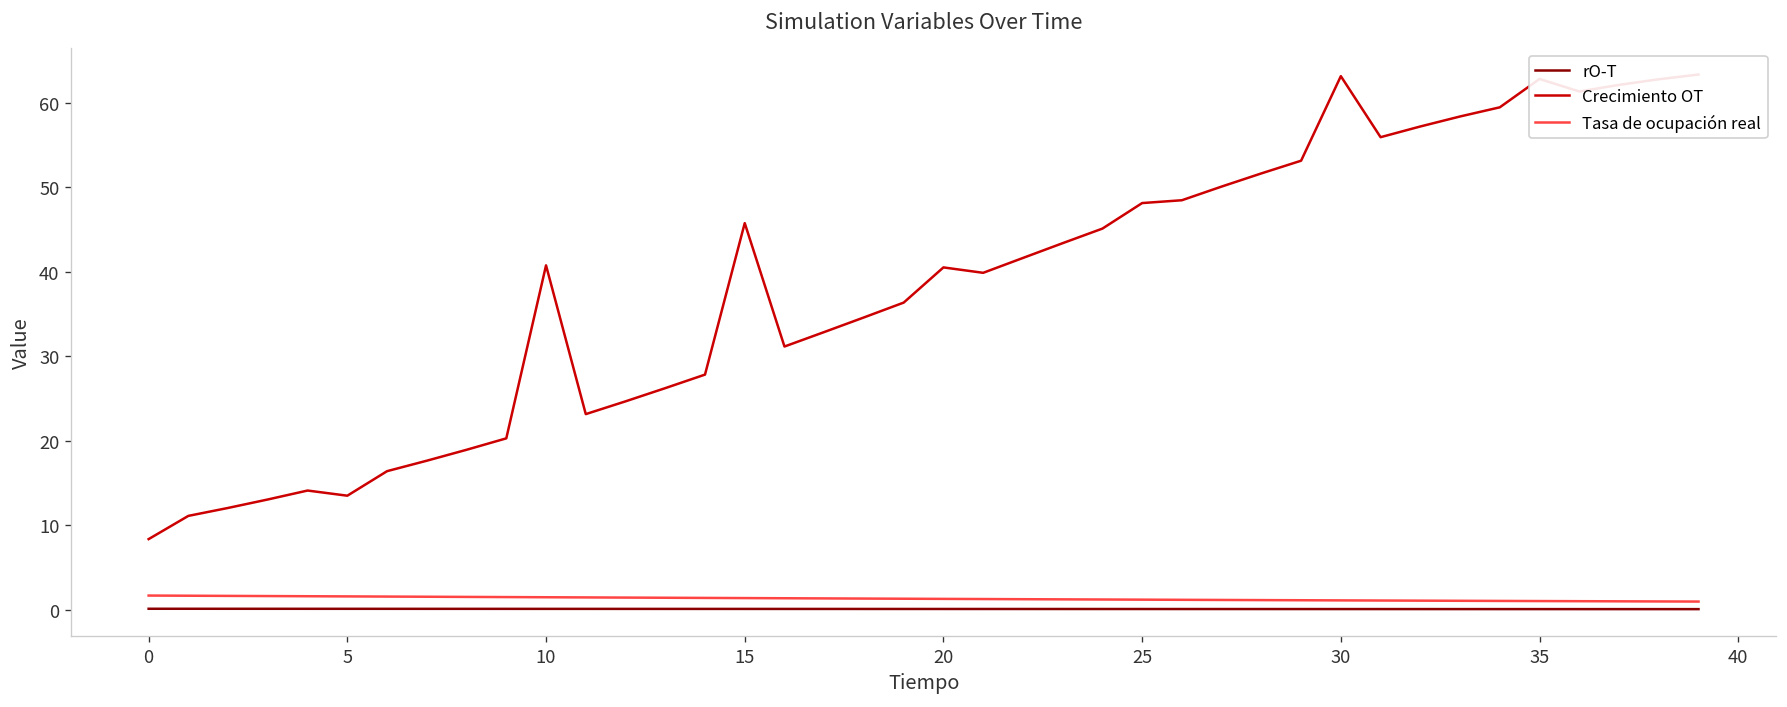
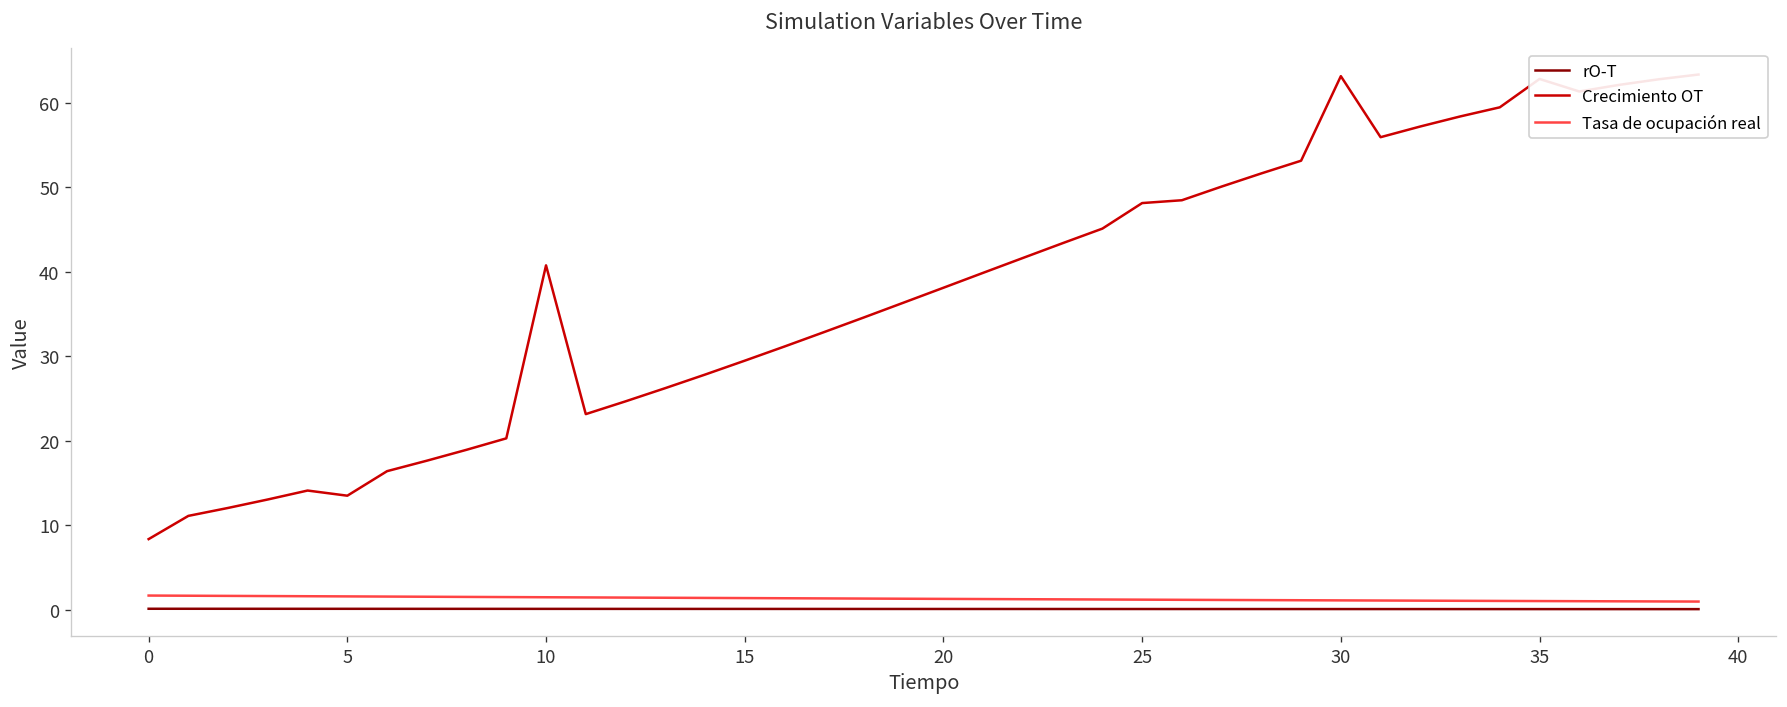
Crecimiento OT, 15: 46 -> 29
Crecimiento OT, 20: 40 -> 38
